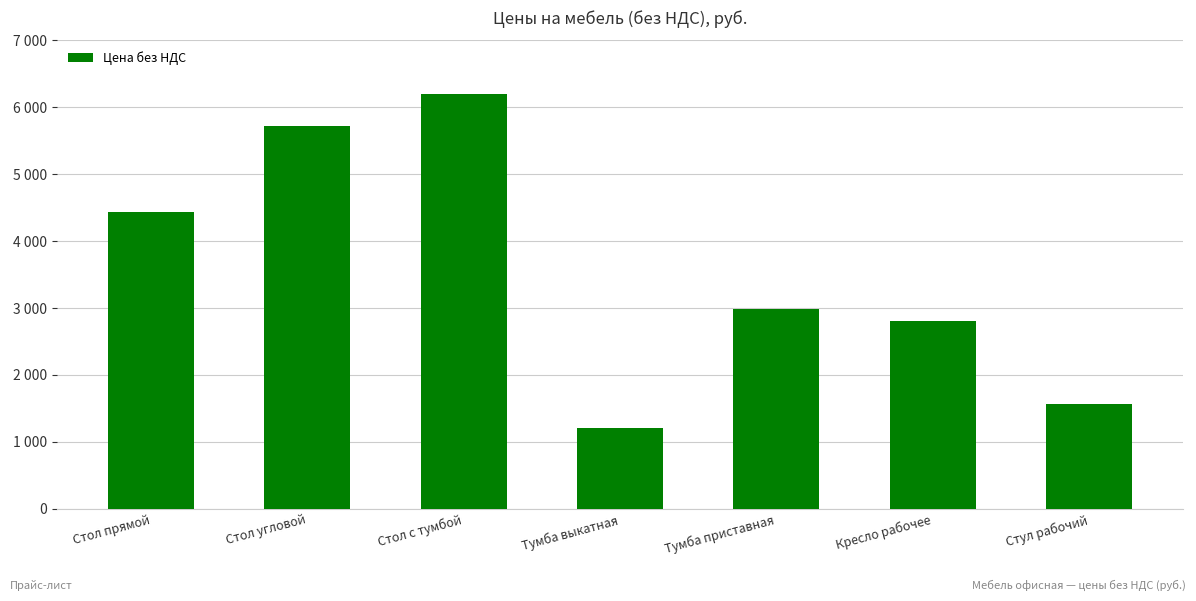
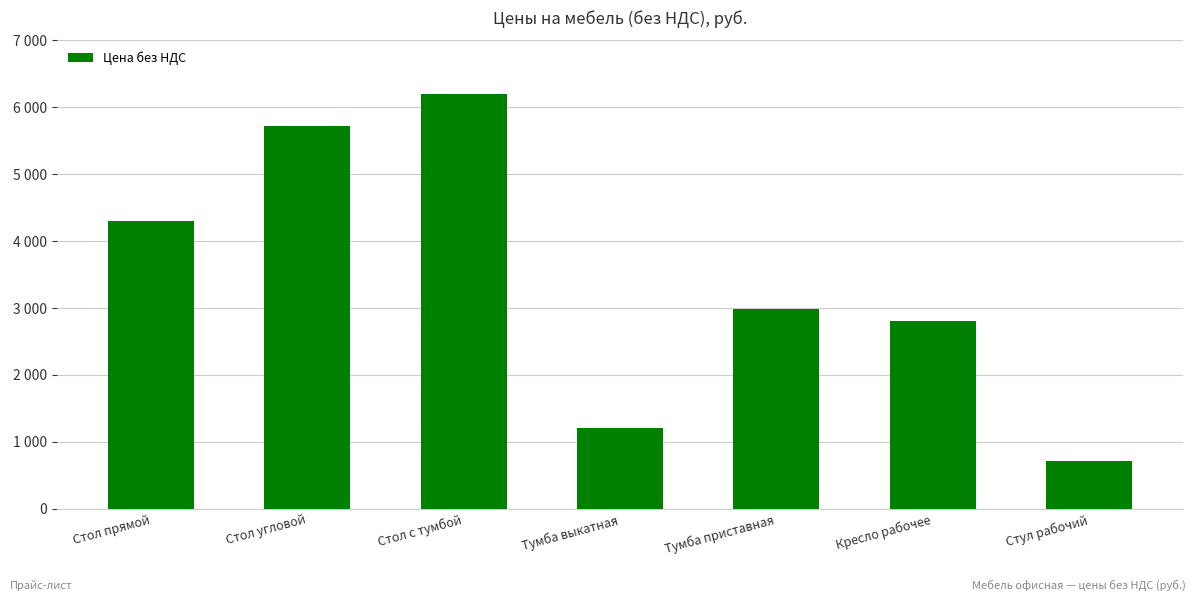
Стол прямой: 4400 -> 4300
Стул рабочий: 1600 -> 700
